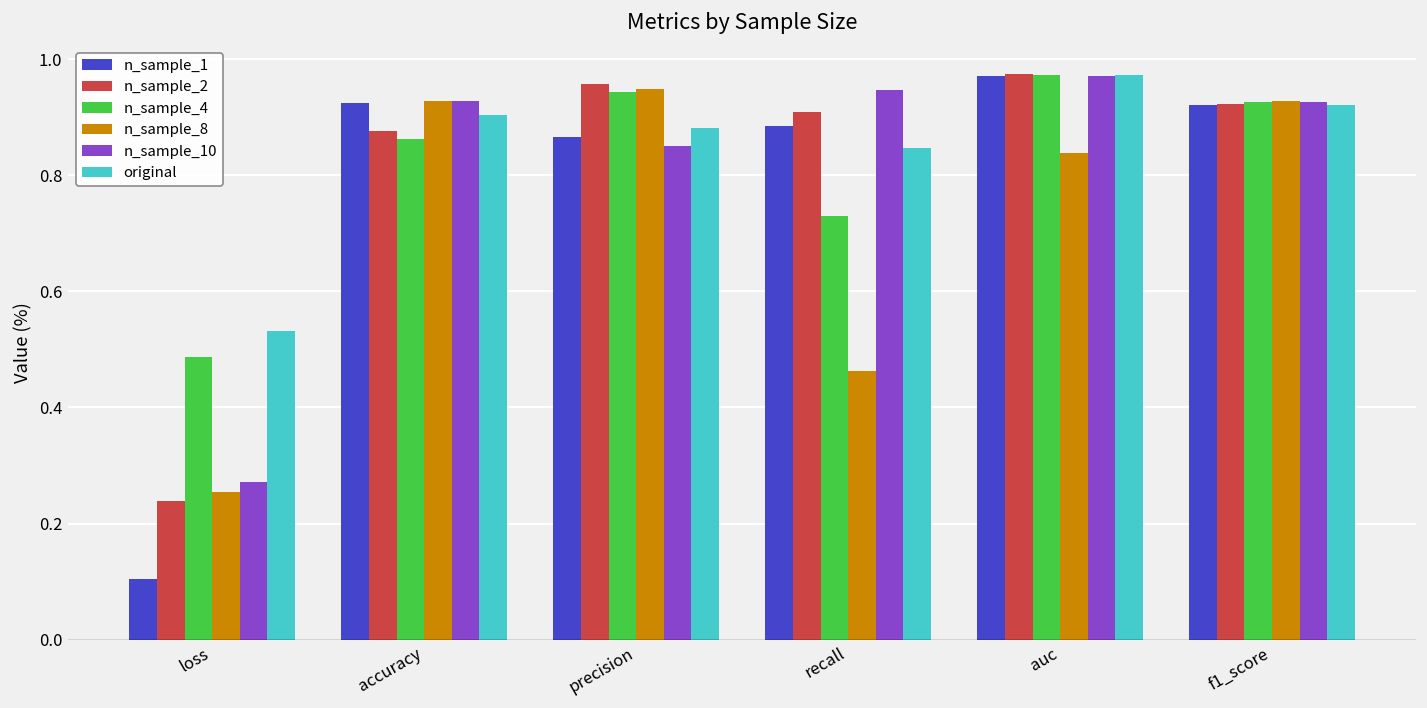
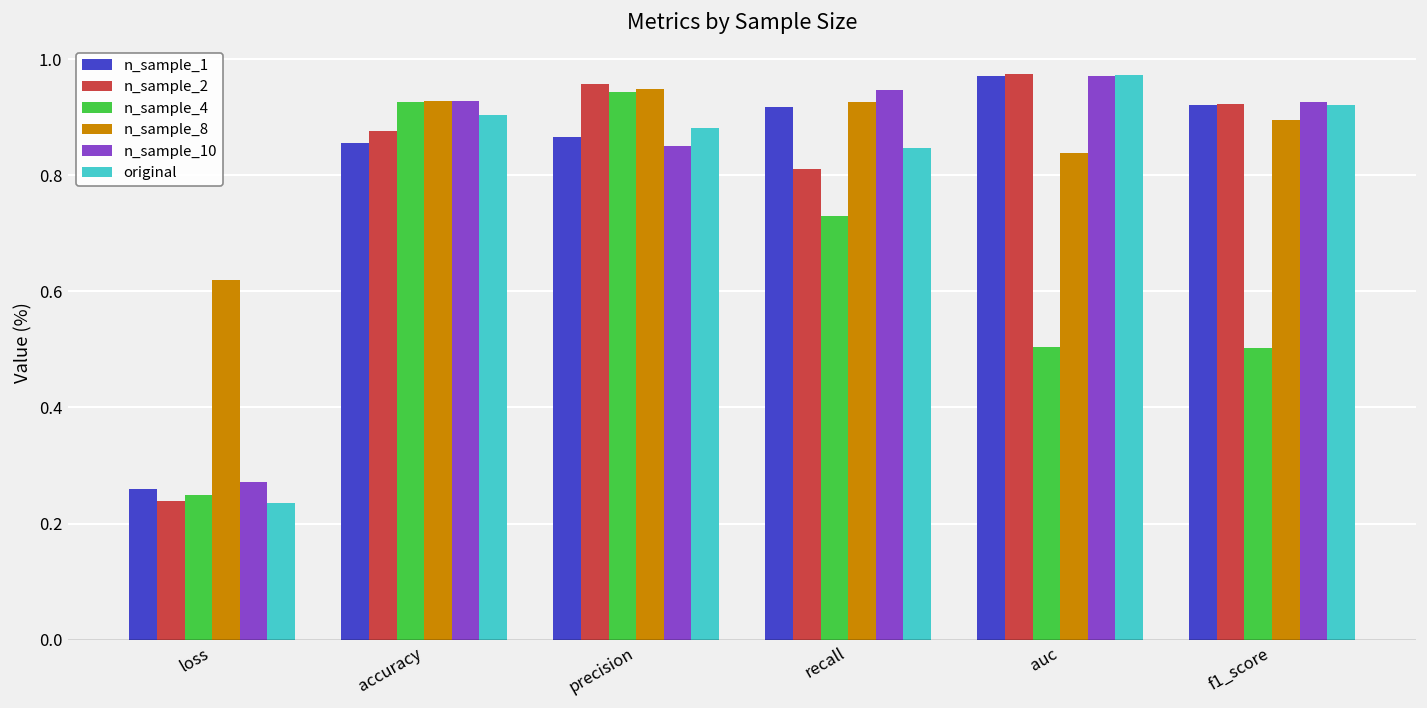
n_sample_1, loss: 0.11 -> 0.26
n_sample_4, loss: 0.49 -> 0.25
n_sample_8, loss: 0.25 -> 0.62
original, loss: 0.53 -> 0.24
n_sample_1, accuracy: 0.92 -> 0.86
n_sample_4, accuracy: 0.86 -> 0.93
n_sample_1, recall: 0.89 -> 0.92
n_sample_2, recall: 0.91 -> 0.81
n_sample_8, recall: 0.46 -> 0.93
n_sample_4, auc: 0.97 -> 0.50
n_sample_4, f1_score: 0.93 -> 0.50
n_sample_8, f1_score: 0.93 -> 0.90
